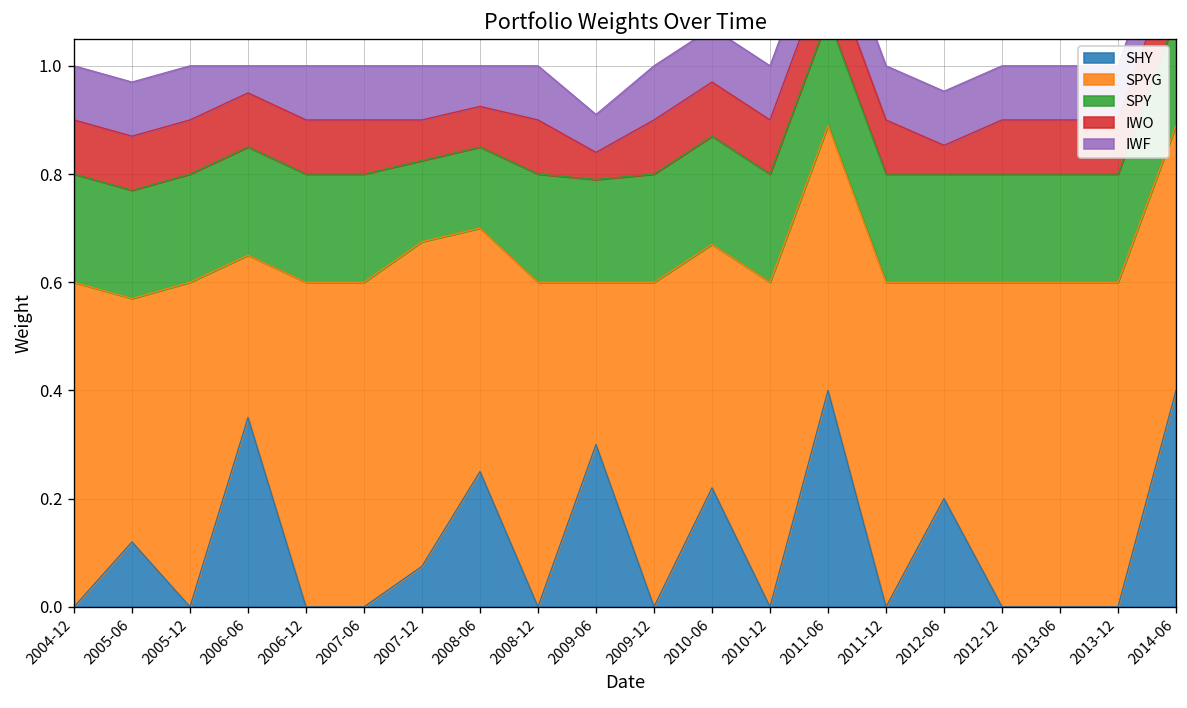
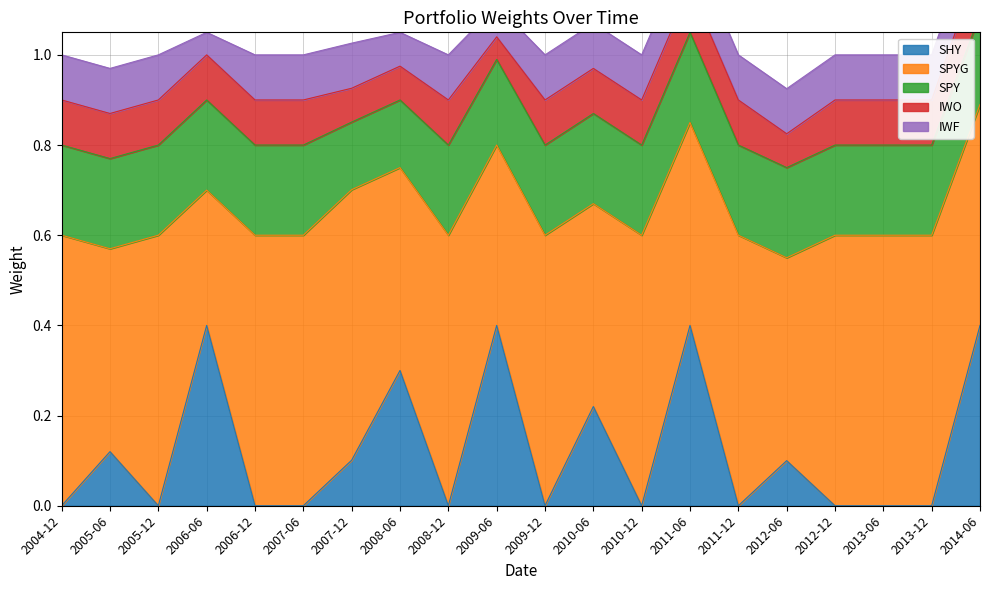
SHY, 2006-06: 0.35 -> 0.40
SHY, 2007-12: 0.08 -> 0.10
SHY, 2008-06: 0.25 -> 0.30
SHY, 2009-06: 0.3 -> 0.4
SPYG, 2009-06: 0.3 -> 0.4
SPYG, 2011-06: 0.49 -> 0.45
SHY, 2012-06: 0.2 -> 0.1
SPYG, 2012-06: 0.40 -> 0.45
IWO, 2012-06: 0.05 -> 0.07
